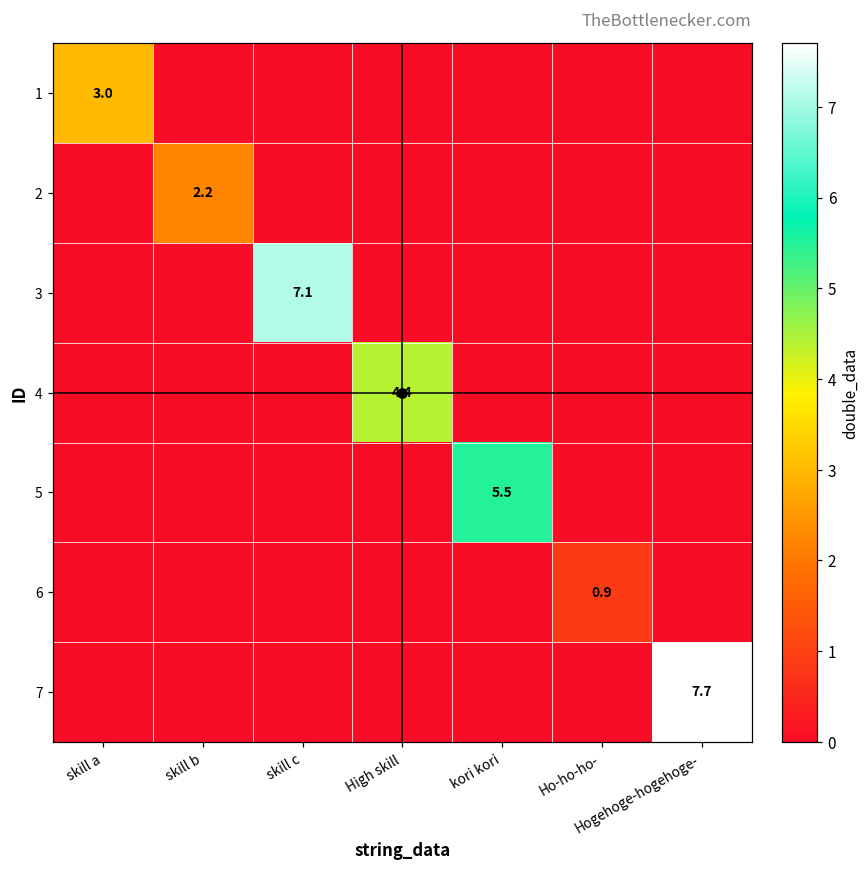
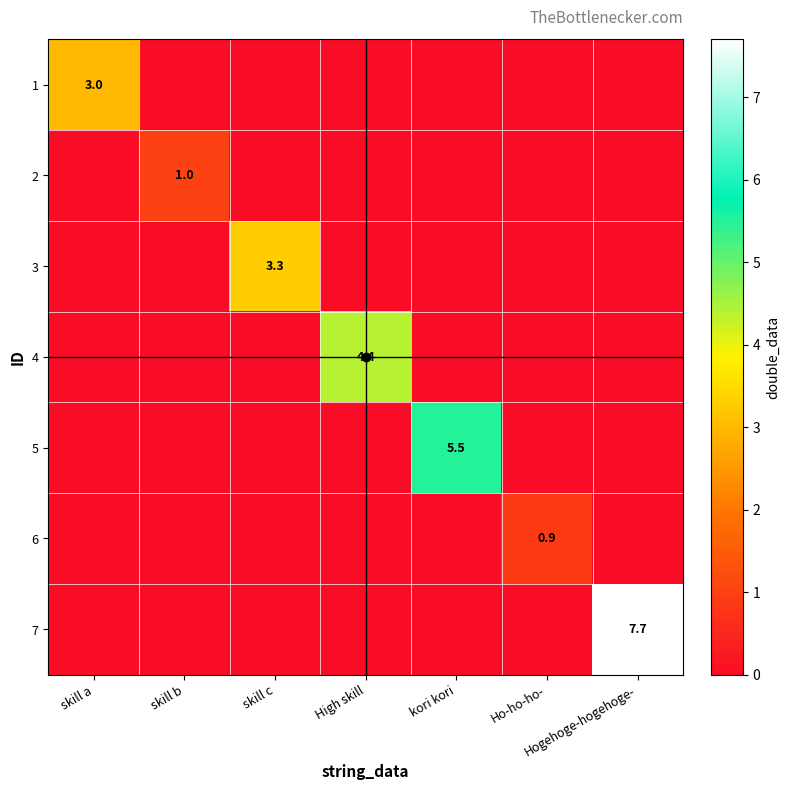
2, skill b: 2.2 -> 1.0
3, skill c: 7.1 -> 3.3
